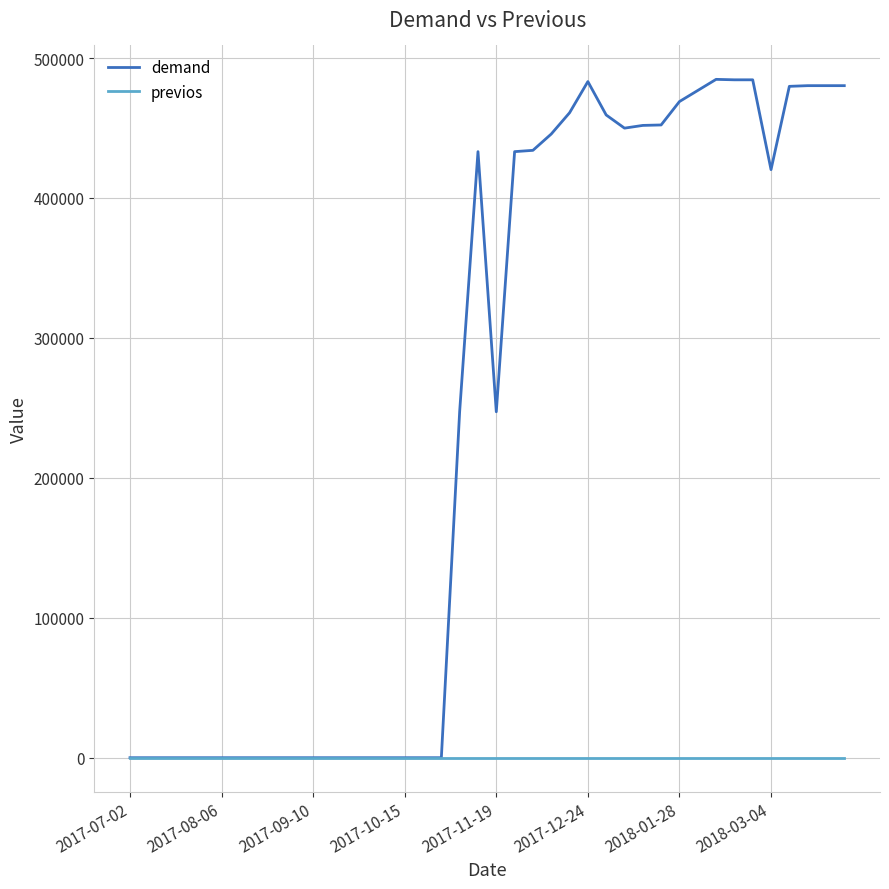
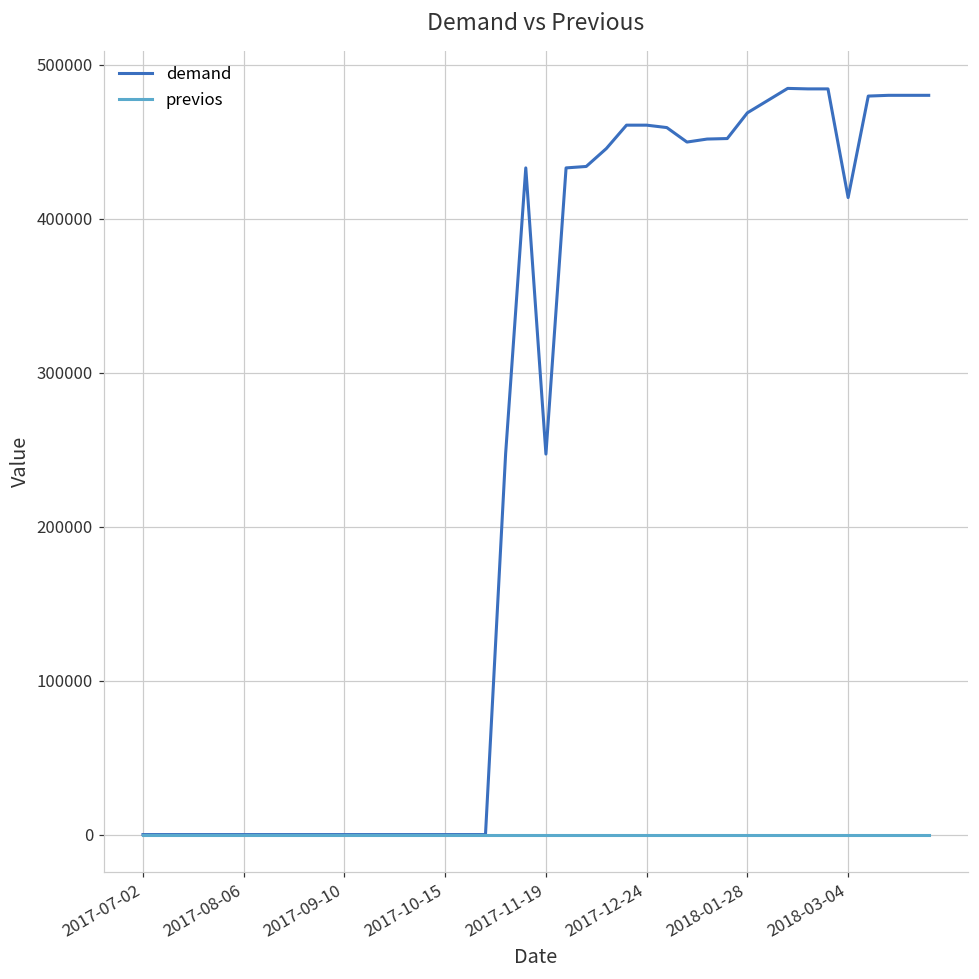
demand, 2017-12-24: 483000 -> 461000
demand, 2018-03-04: 420000 -> 414000
